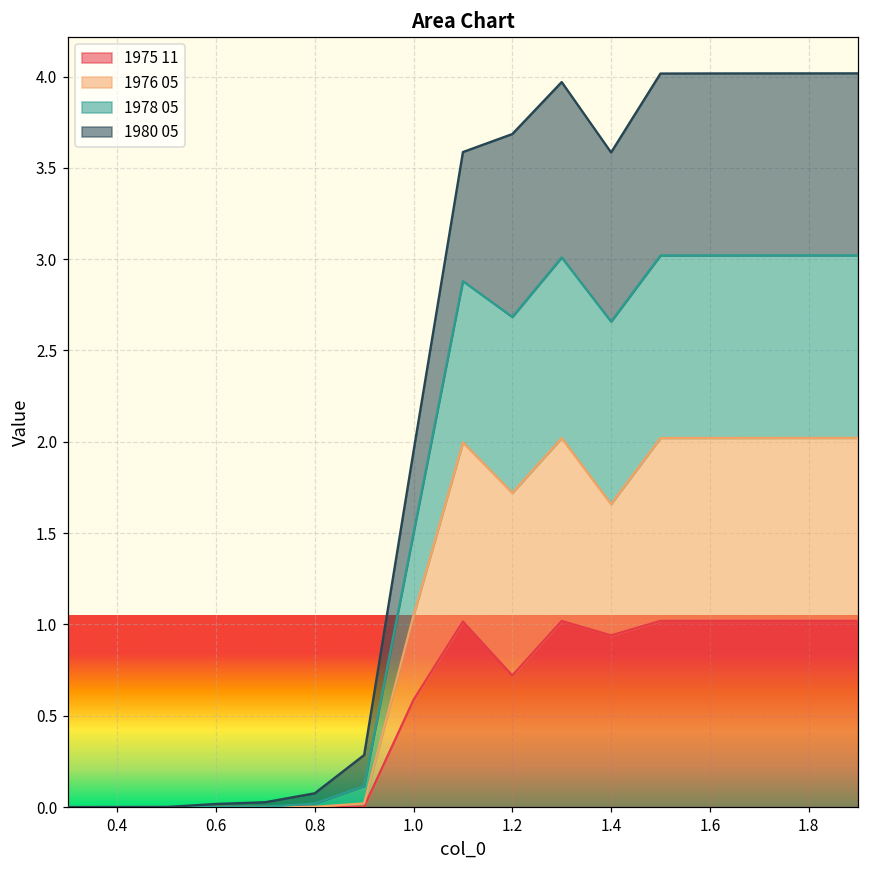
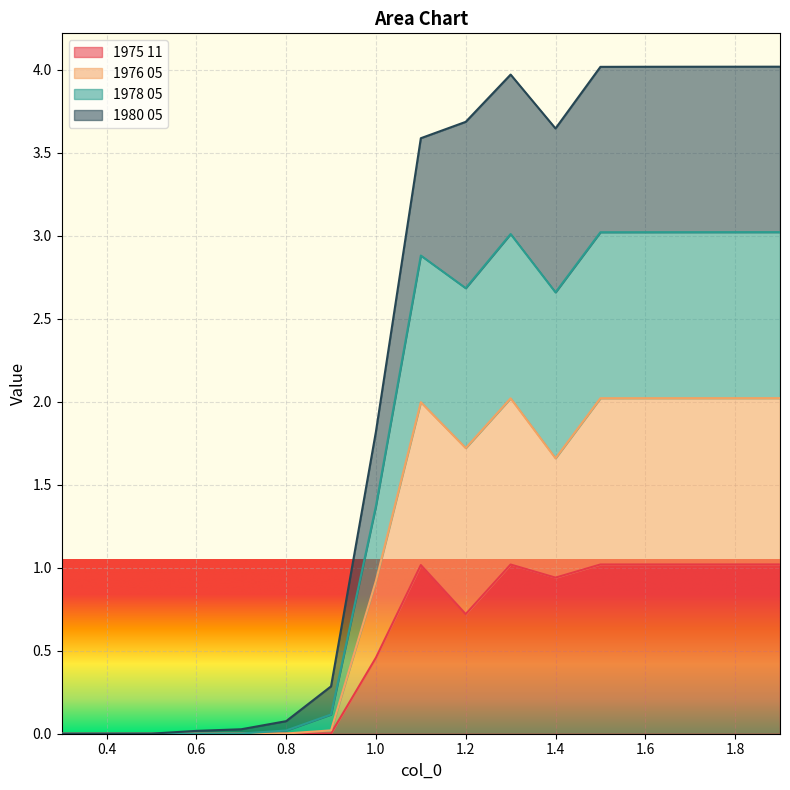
1975 11, 1.0: 0.59 -> 0.46
1980 05, 1.4: 0.93 -> 0.99
